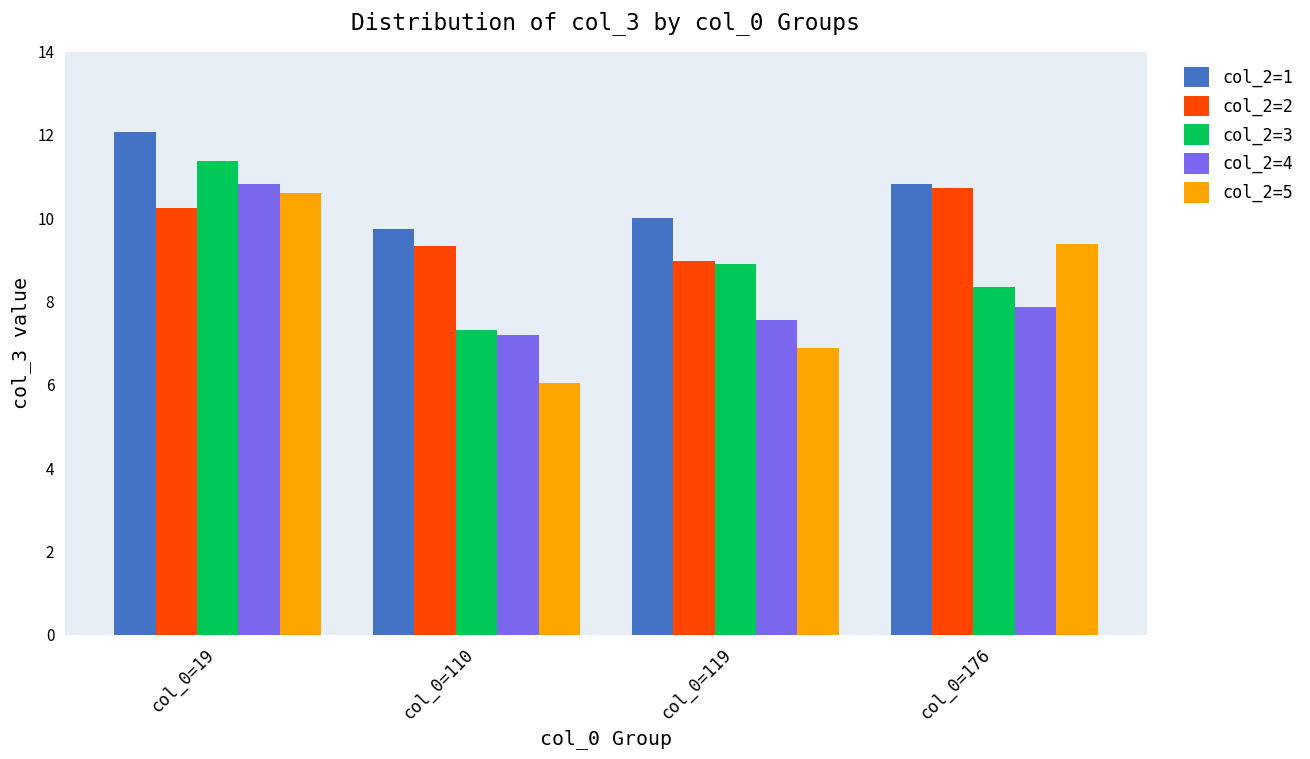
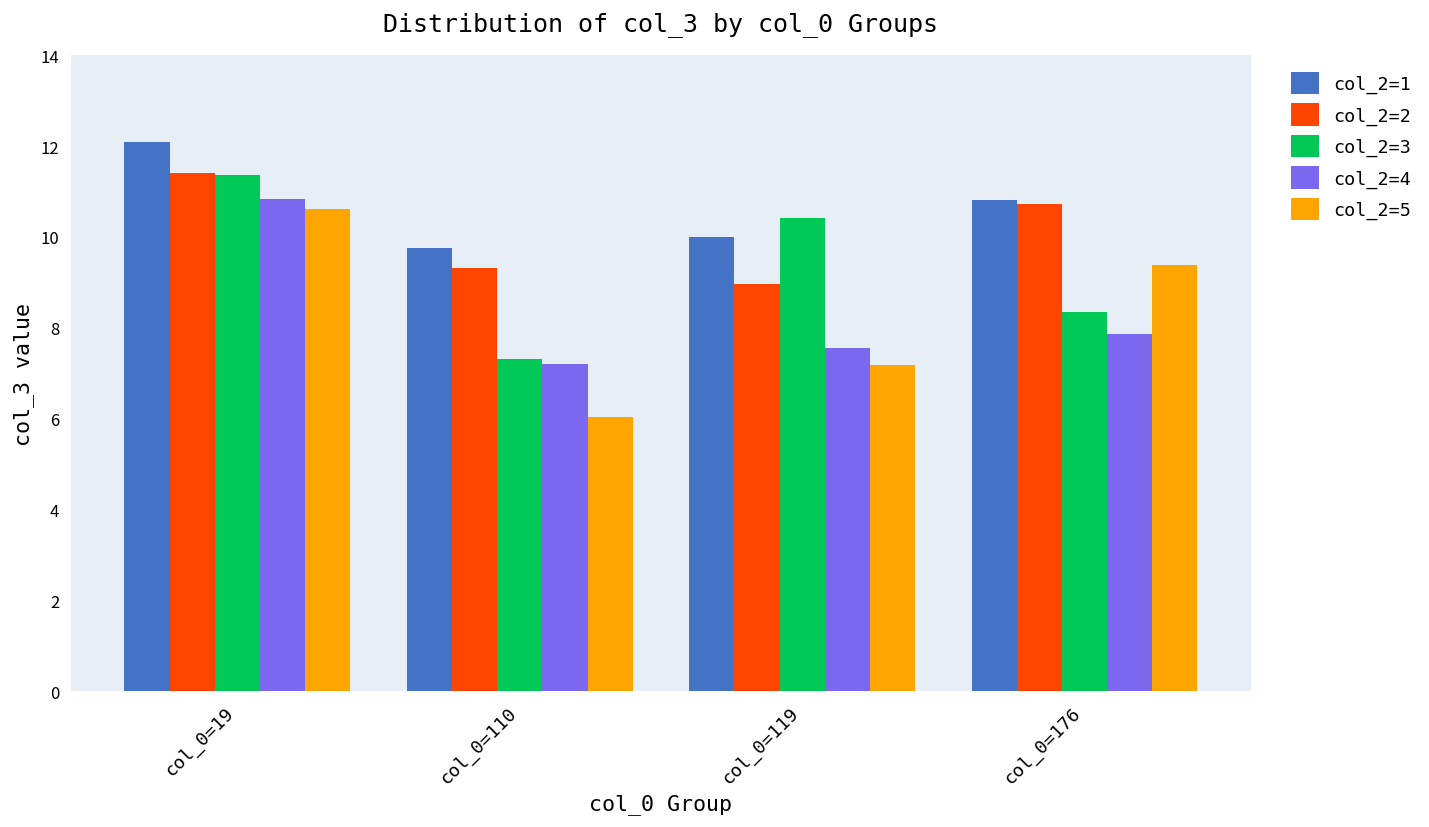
col_2=2, col_0=19: 10.2 -> 11.4
col_2=3, col_0=119: 8.9 -> 10.4
col_2=5, col_0=119: 6.9 -> 7.2
